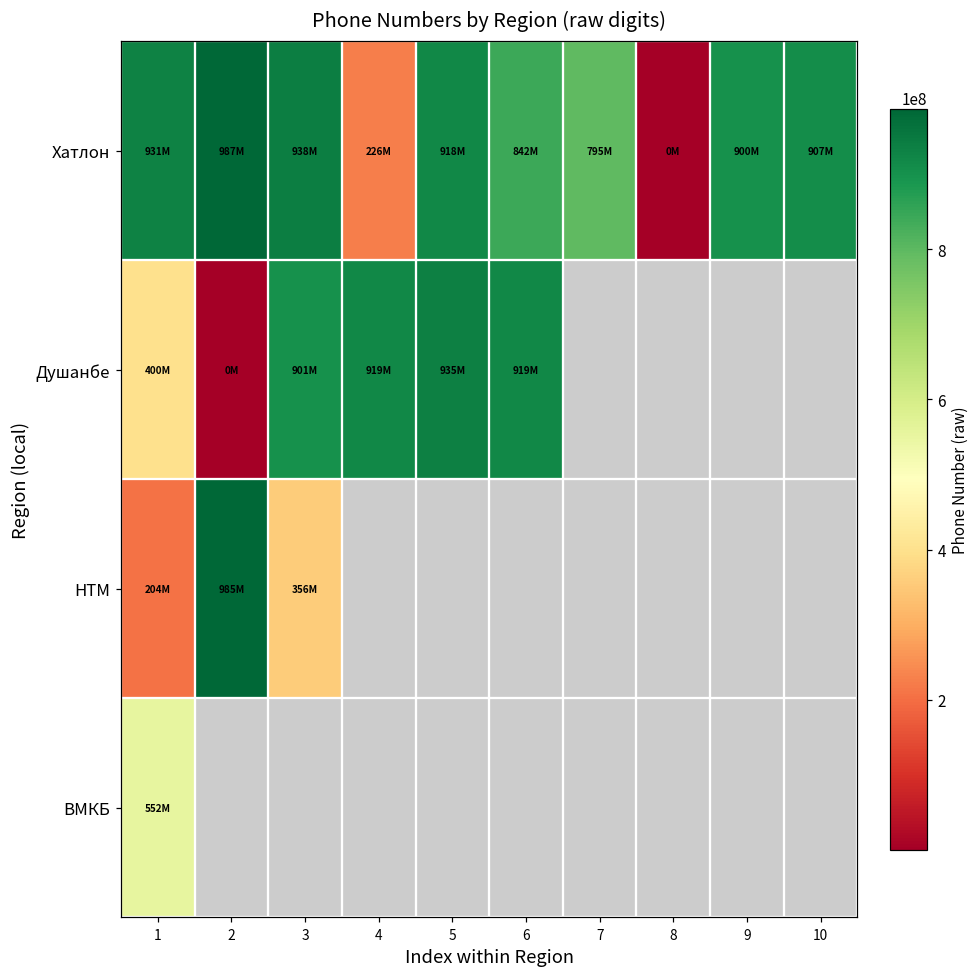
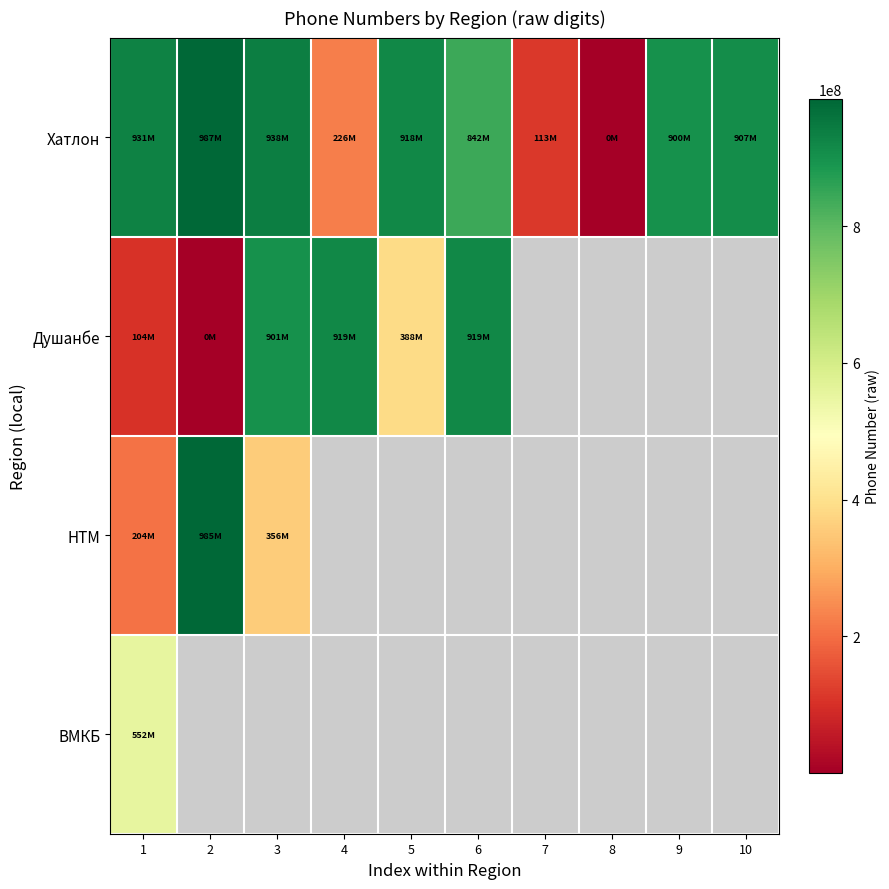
Хатлон, 7: 795M -> 113M
Душанбе, 1: 400M -> 104M
Душанбе, 5: 935M -> 388M
